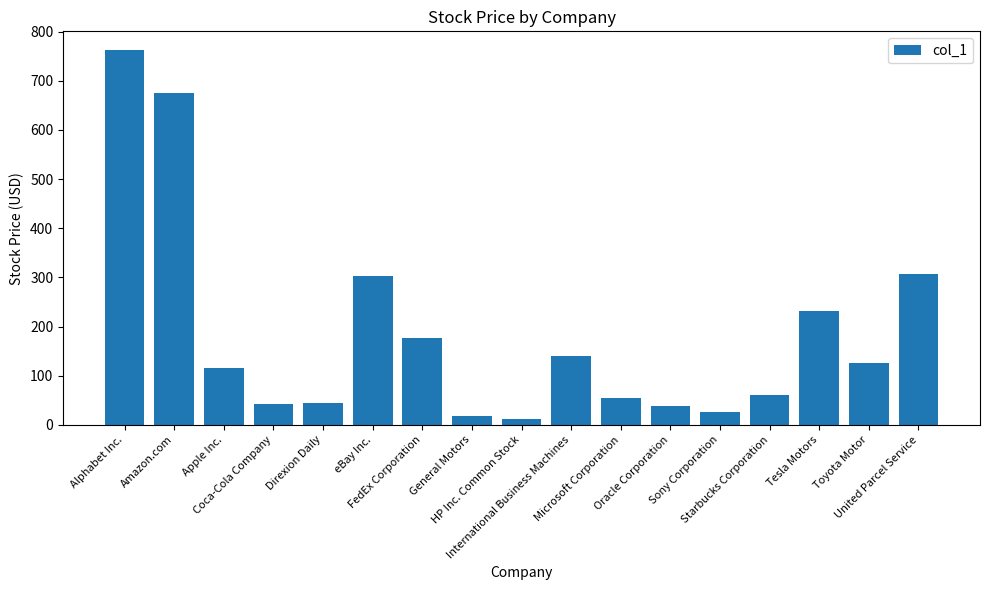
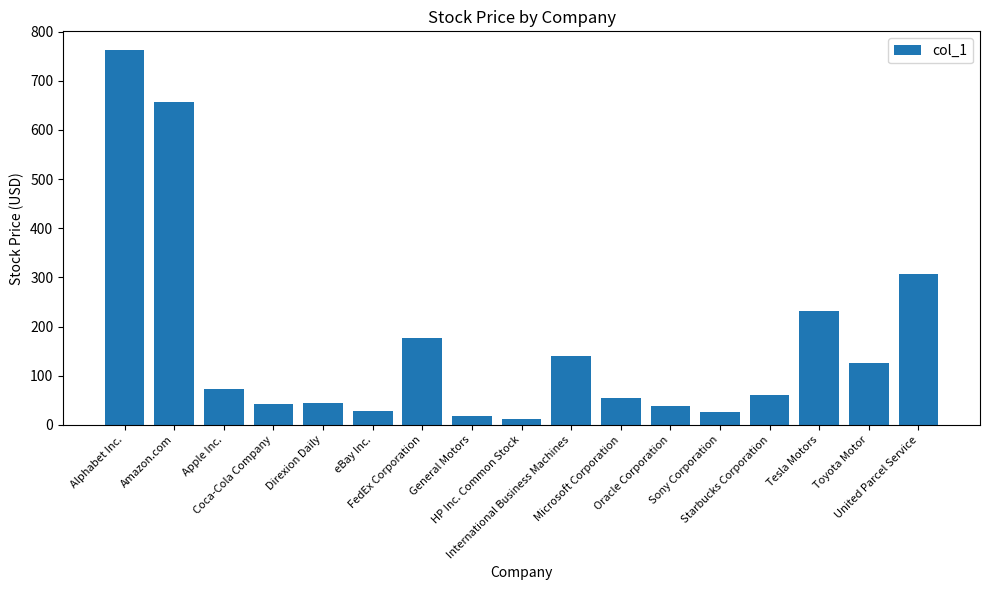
Amazon.com: 680 -> 660
Apple Inc.: 120 -> 70
eBay Inc.: 300 -> 30
